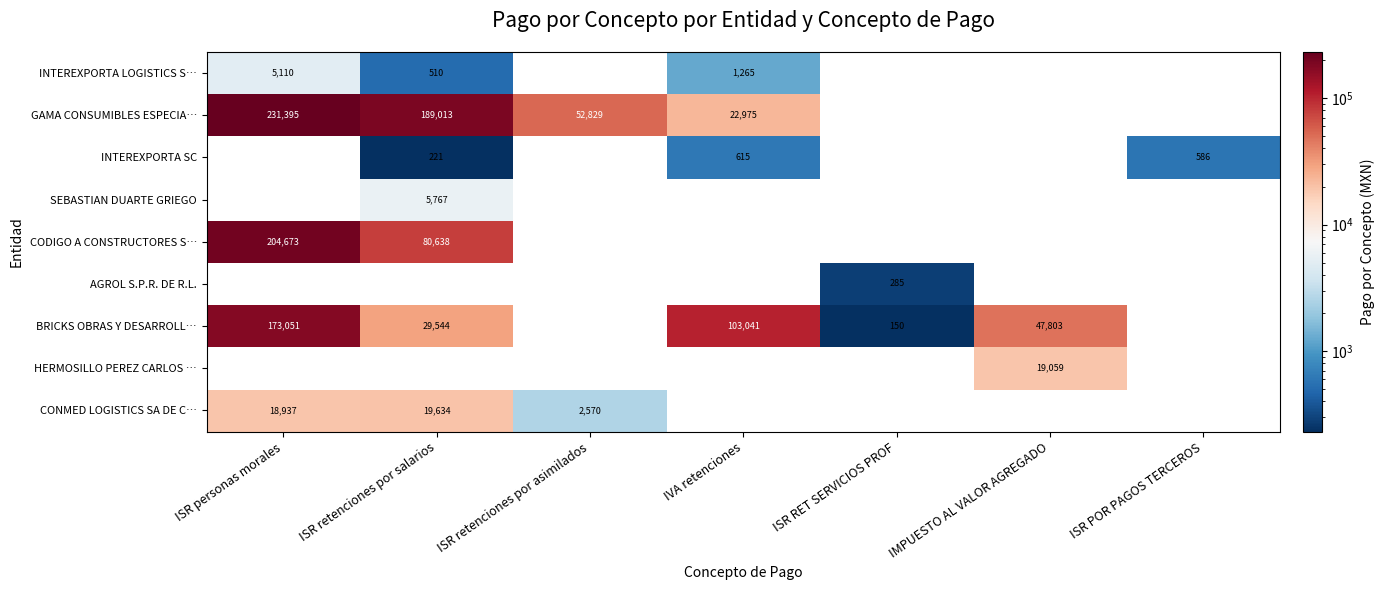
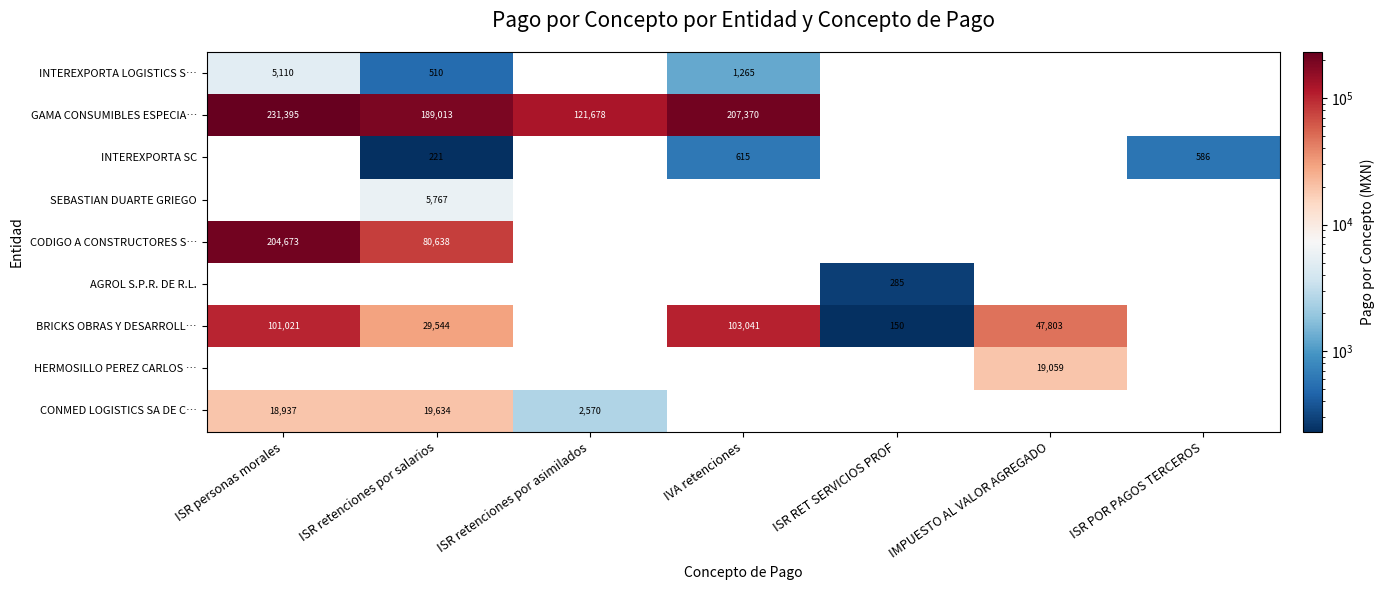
GAMA CONSUMIBLES ESPECIA…, ISR retenciones por asimilados: 52,829 -> 121,678
GAMA CONSUMIBLES ESPECIA…, IVA retenciones: 22,975 -> 207,370
BRICKS OBRAS Y DESARROLL…, ISR personas morales: 173,051 -> 101,021
